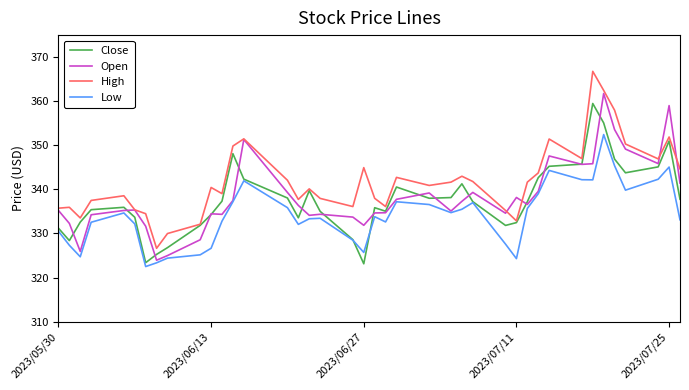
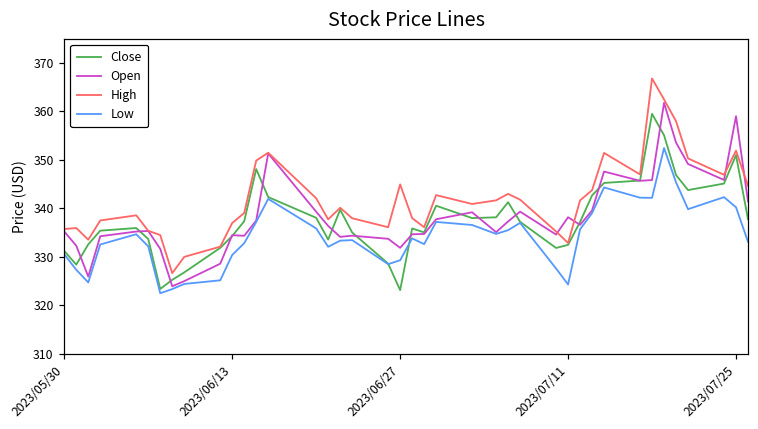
High, 2023/06/13: 340 -> 337
Low, 2023/06/13: 327 -> 330
Low, 2023/06/27: 326 -> 329
Low, 2023/07/25: 345 -> 340
